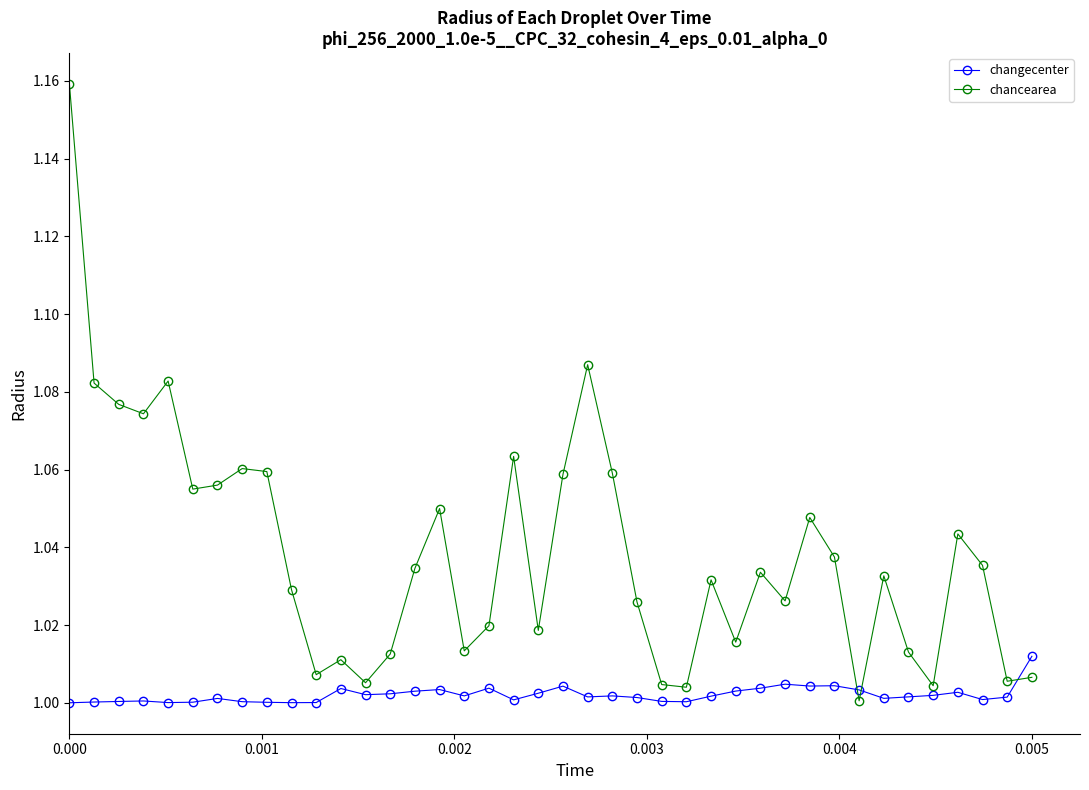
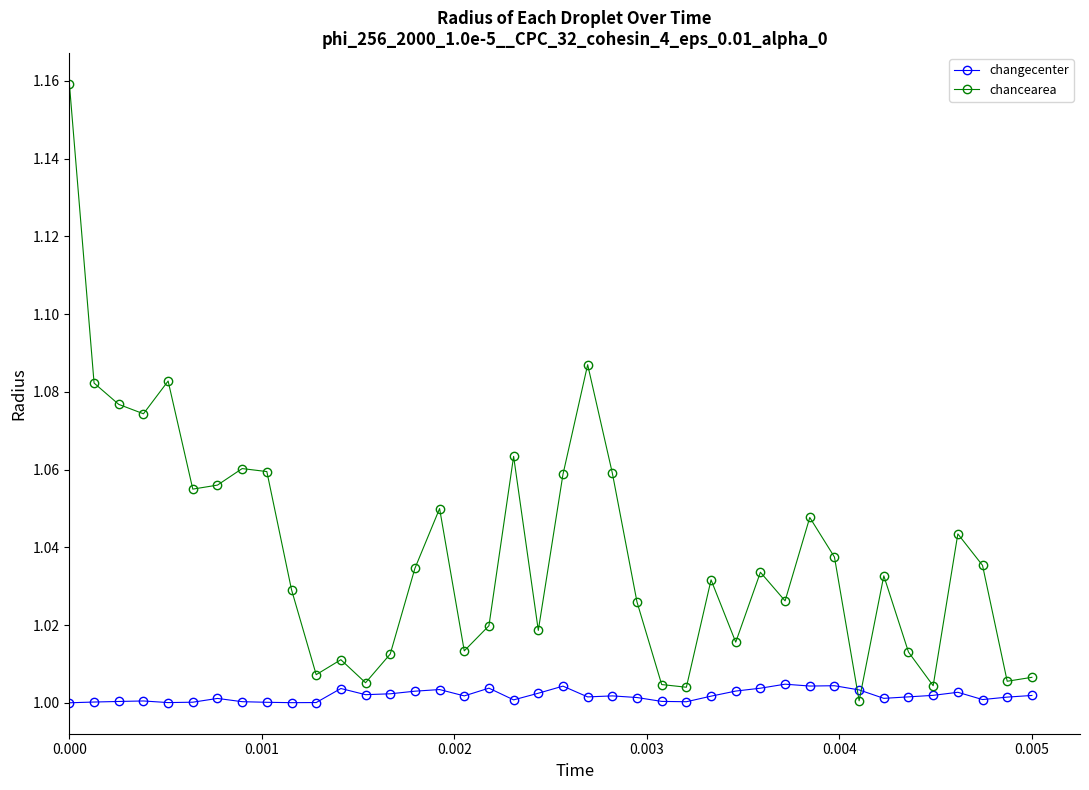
changecenter, 0.005: 1.012 -> 1.002
